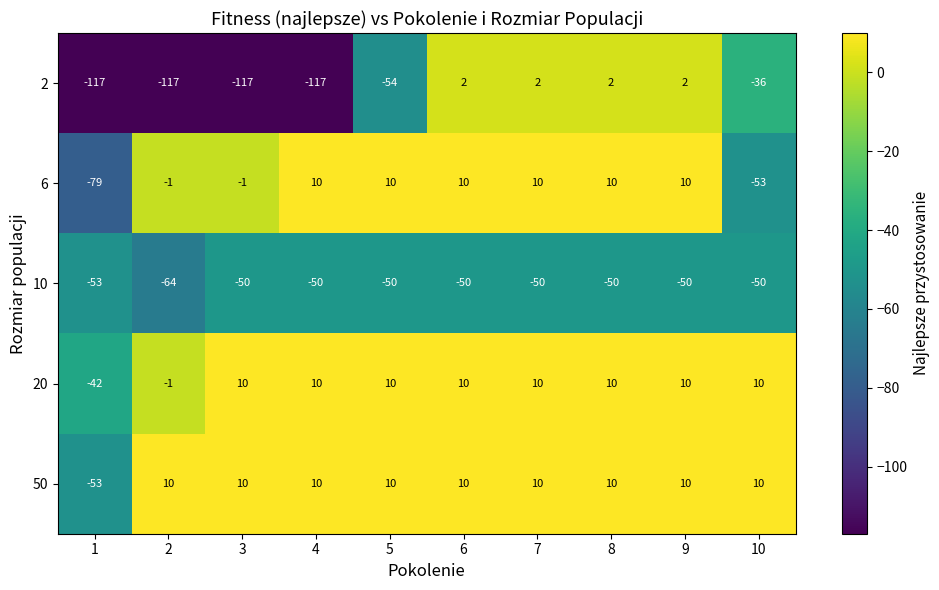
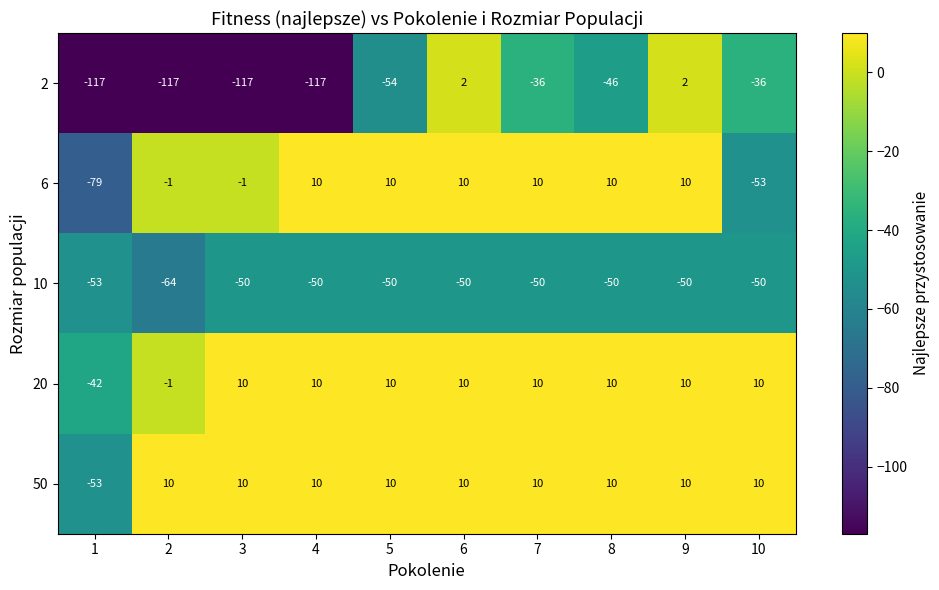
2, 7: 2 -> -36
2, 8: 2 -> -46
